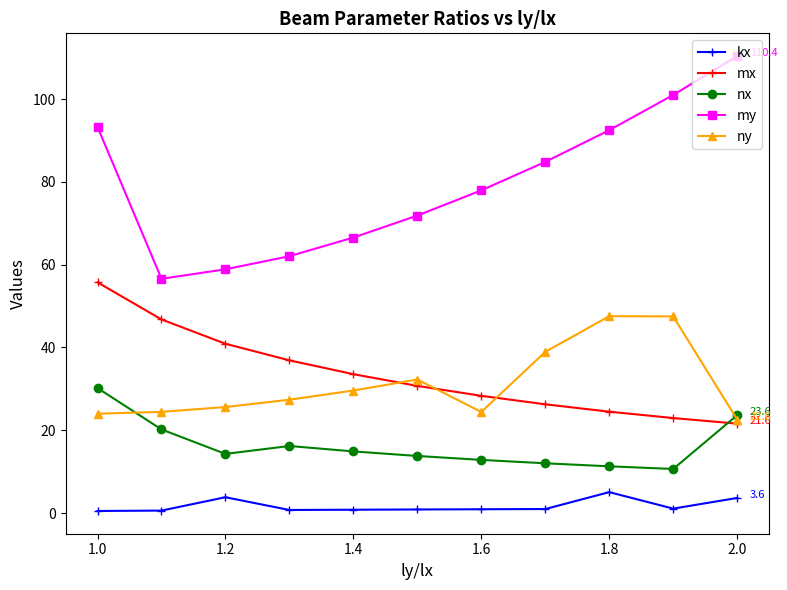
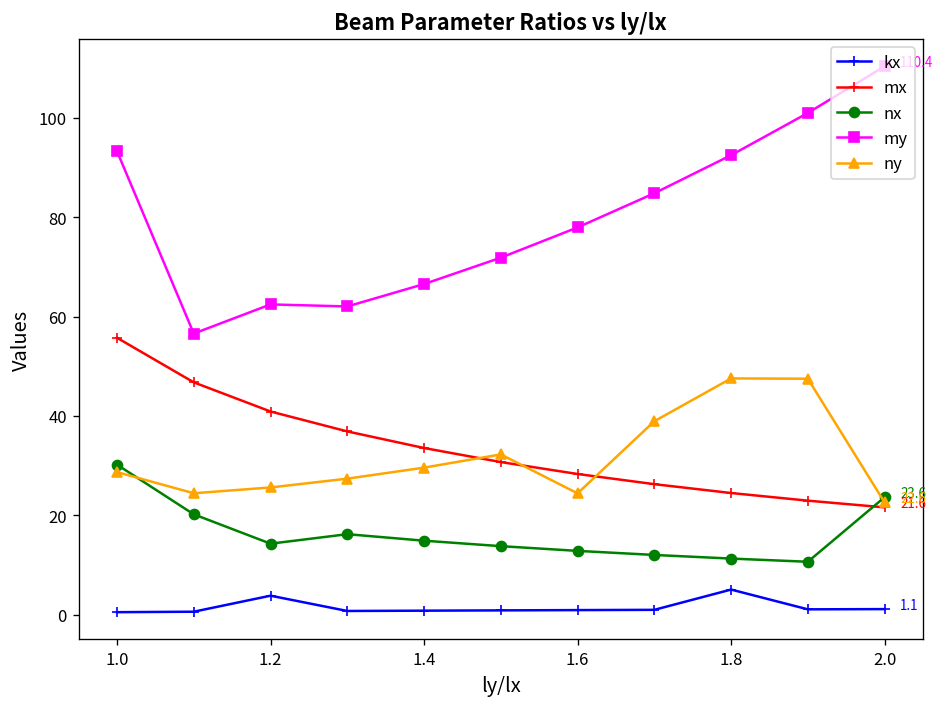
ny, 1.0: 24 -> 29
my, 1.2: 59 -> 62
kx, 2.0: 3.6 -> 1.1
